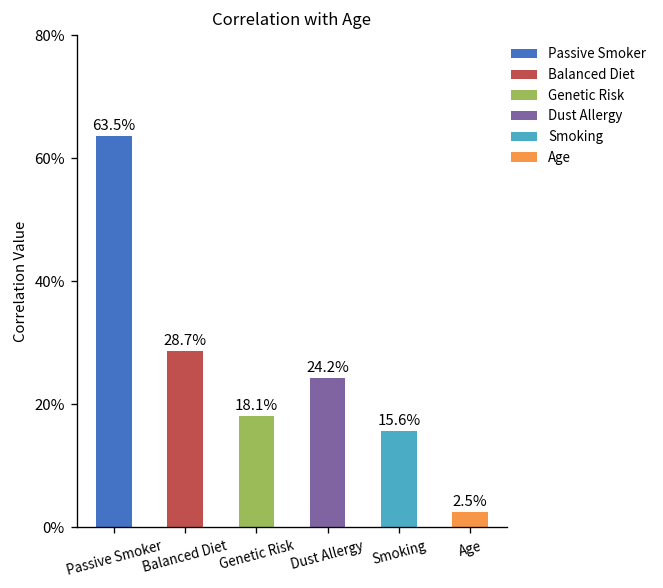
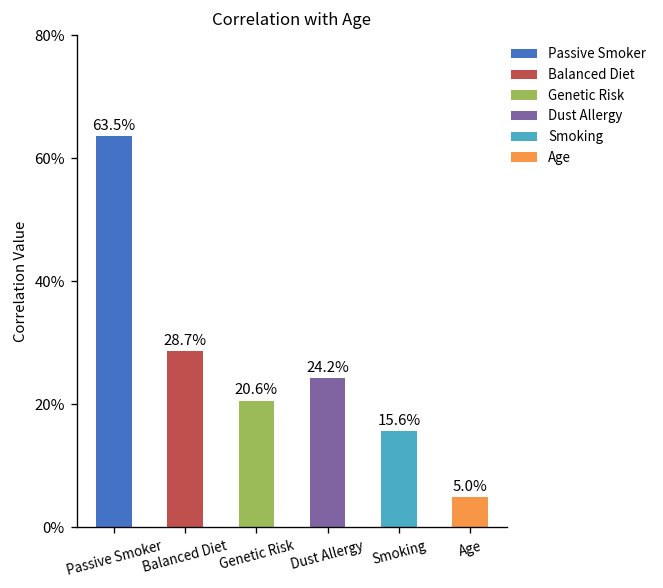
Genetic Risk: 18.1% -> 20.6%
Age: 2.5% -> 5.0%
